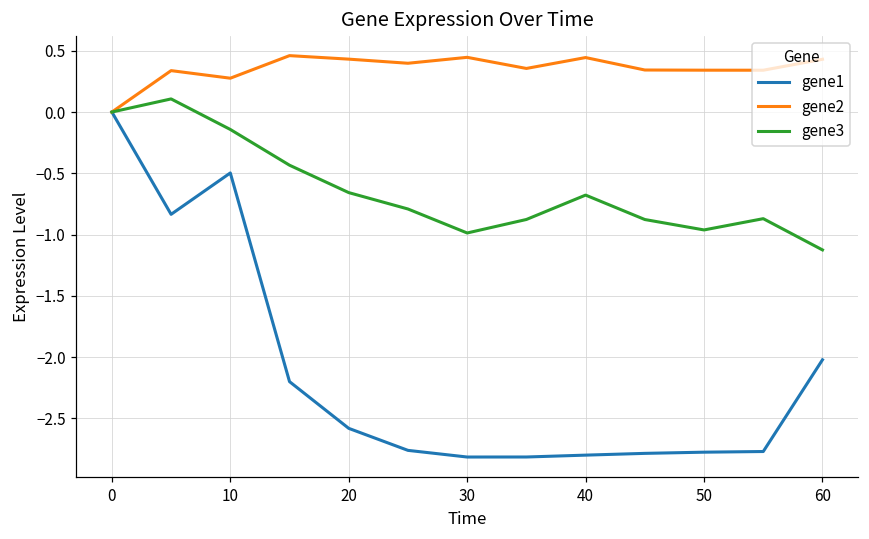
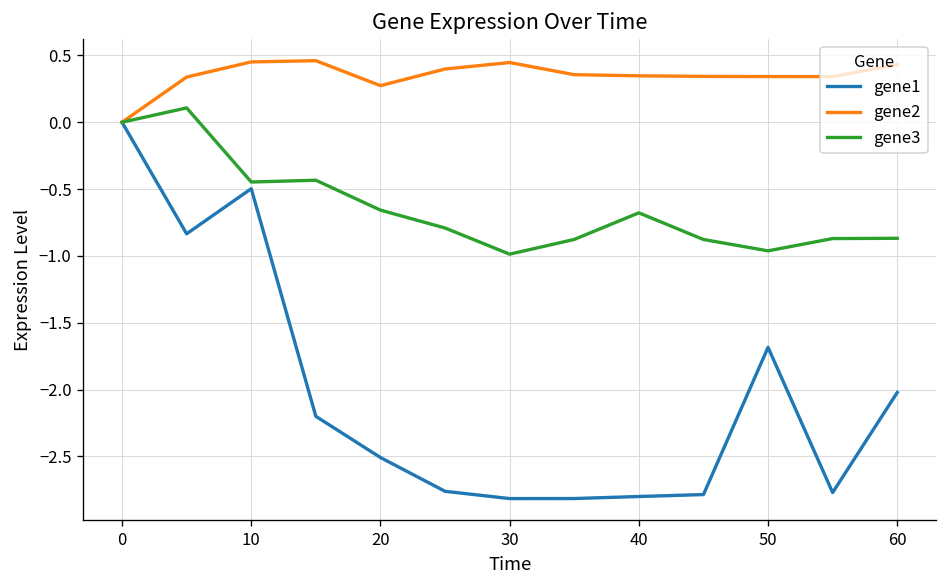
gene2, 10: 0.28 -> 0.45
gene3, 10: -0.14 -> -0.45
gene1, 20: -2.58 -> -2.51
gene2, 20: 0.43 -> 0.27
gene2, 40: 0.44 -> 0.35
gene1, 50: -2.78 -> -1.68
gene3, 60: -1.13 -> -0.87
